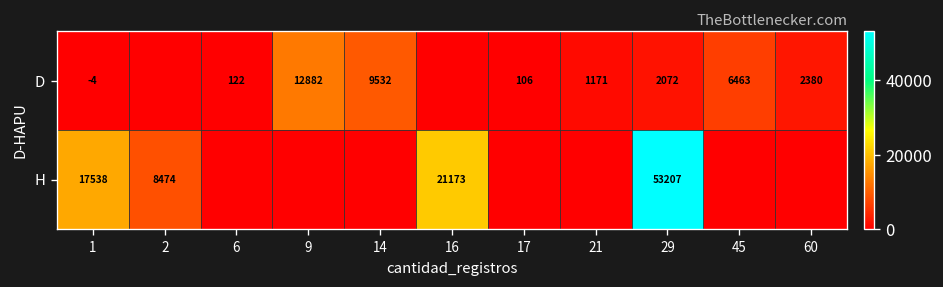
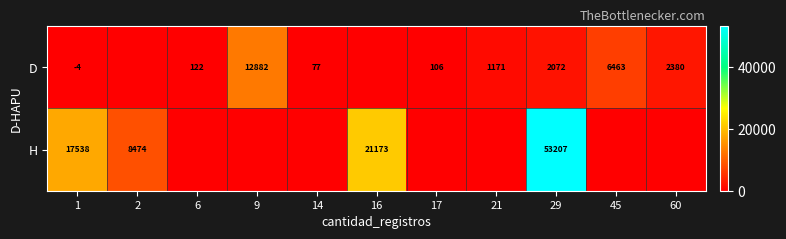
D, 14: 9532 -> 77
